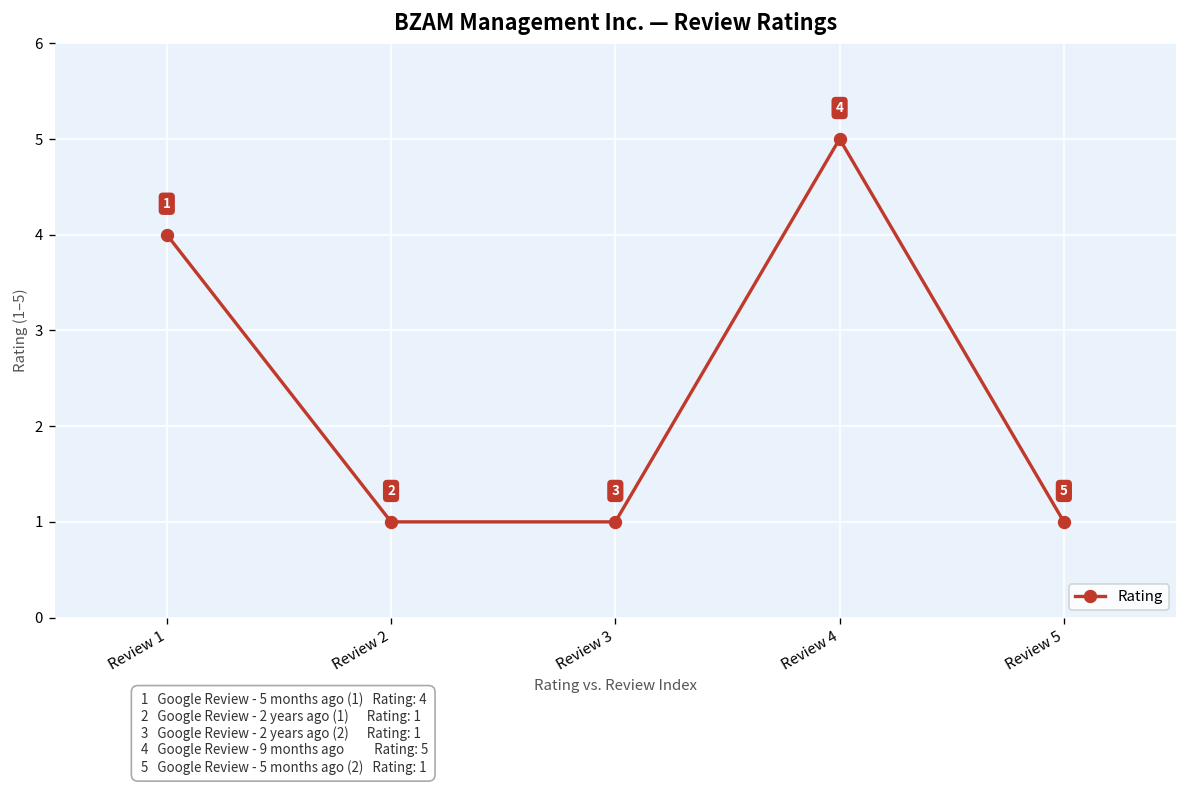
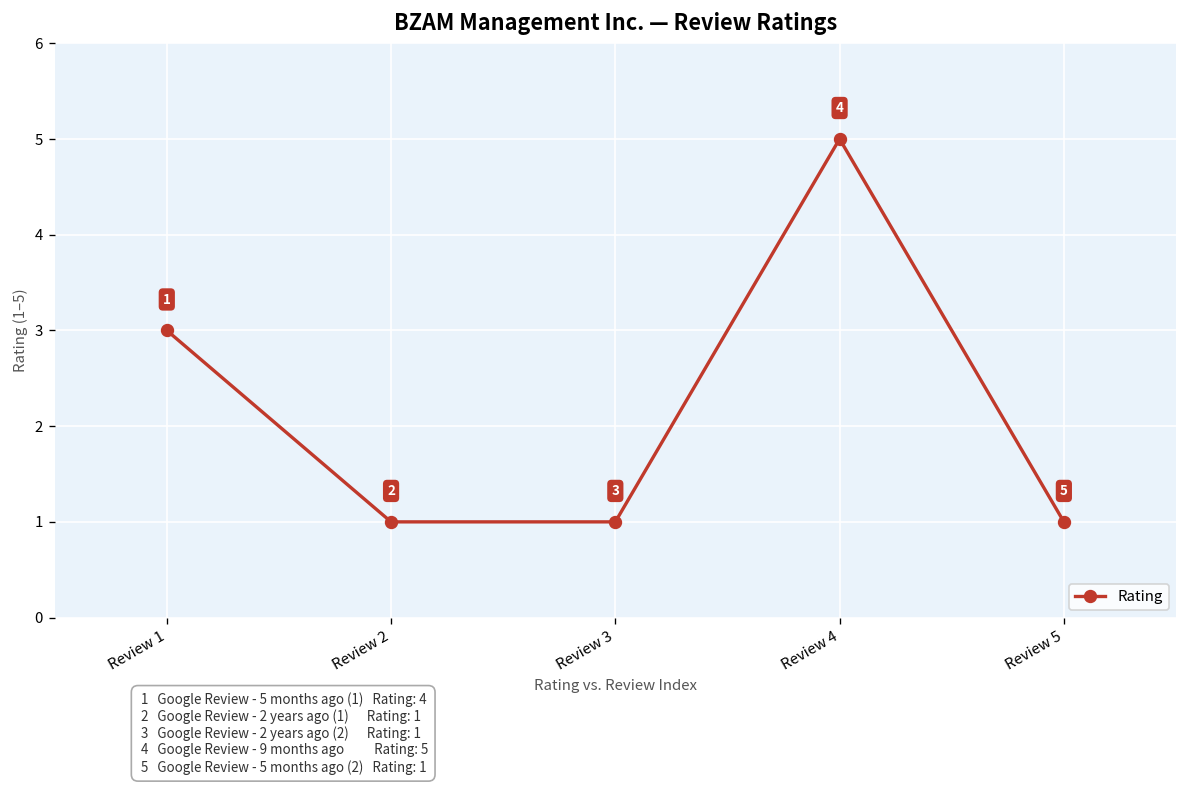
Review 1: 4 -> 3
